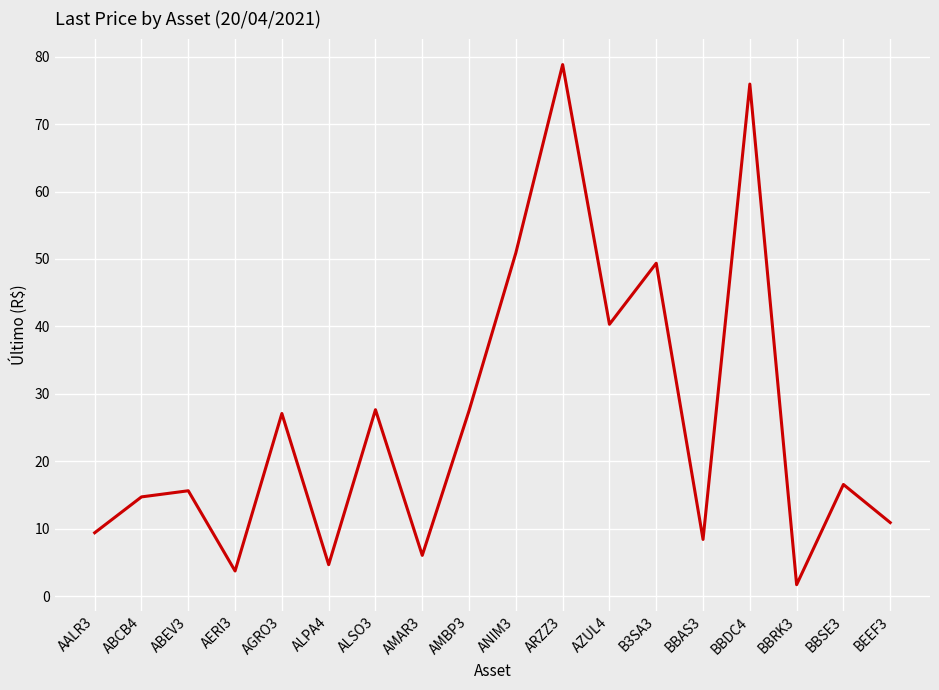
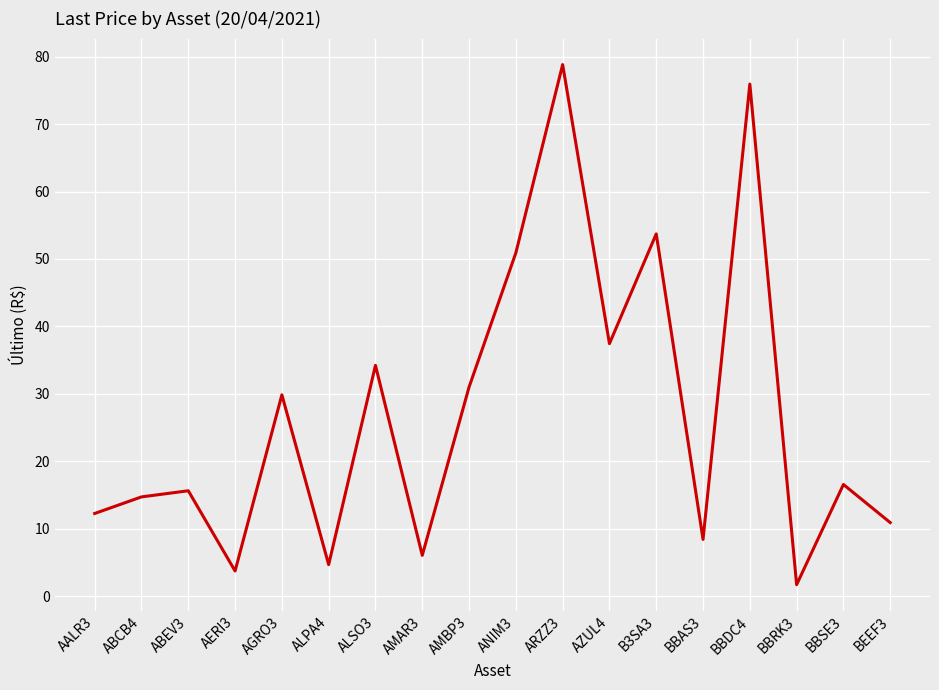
AALR3: 9 -> 12
AGRO3: 27 -> 30
ALSO3: 28 -> 34
AMBP3: 28 -> 31
AZUL4: 40 -> 37
B3SA3: 49 -> 54
